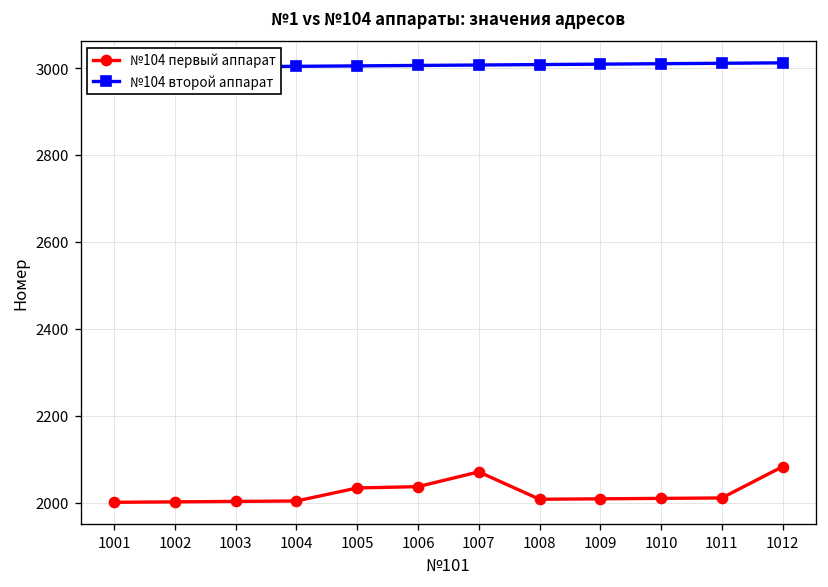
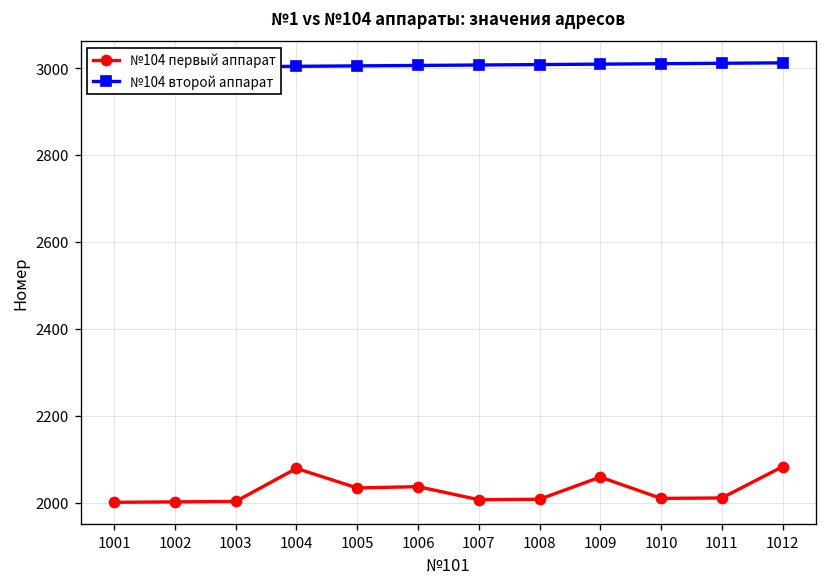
№104 первый аппарат, 1004: 2000 -> 2080
№104 первый аппарат, 1007: 2070 -> 2010
№104 первый аппарат, 1009: 2010 -> 2060
